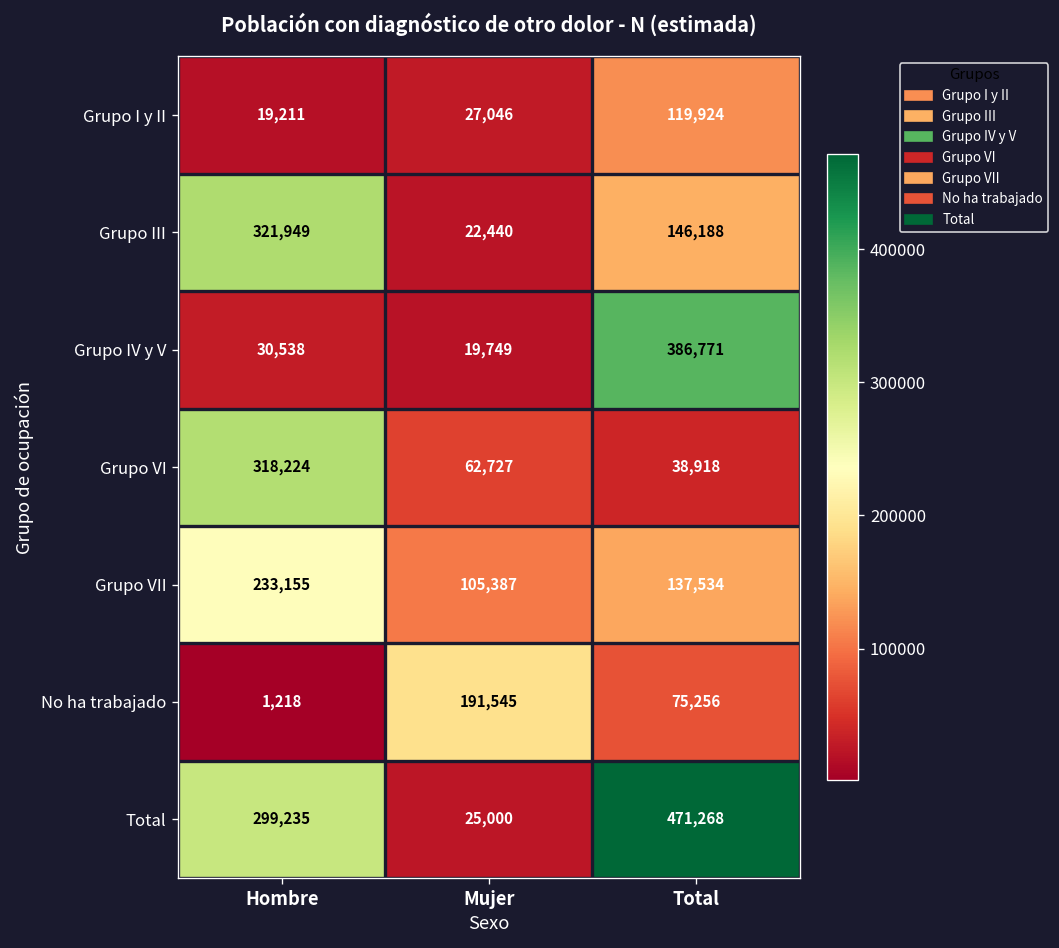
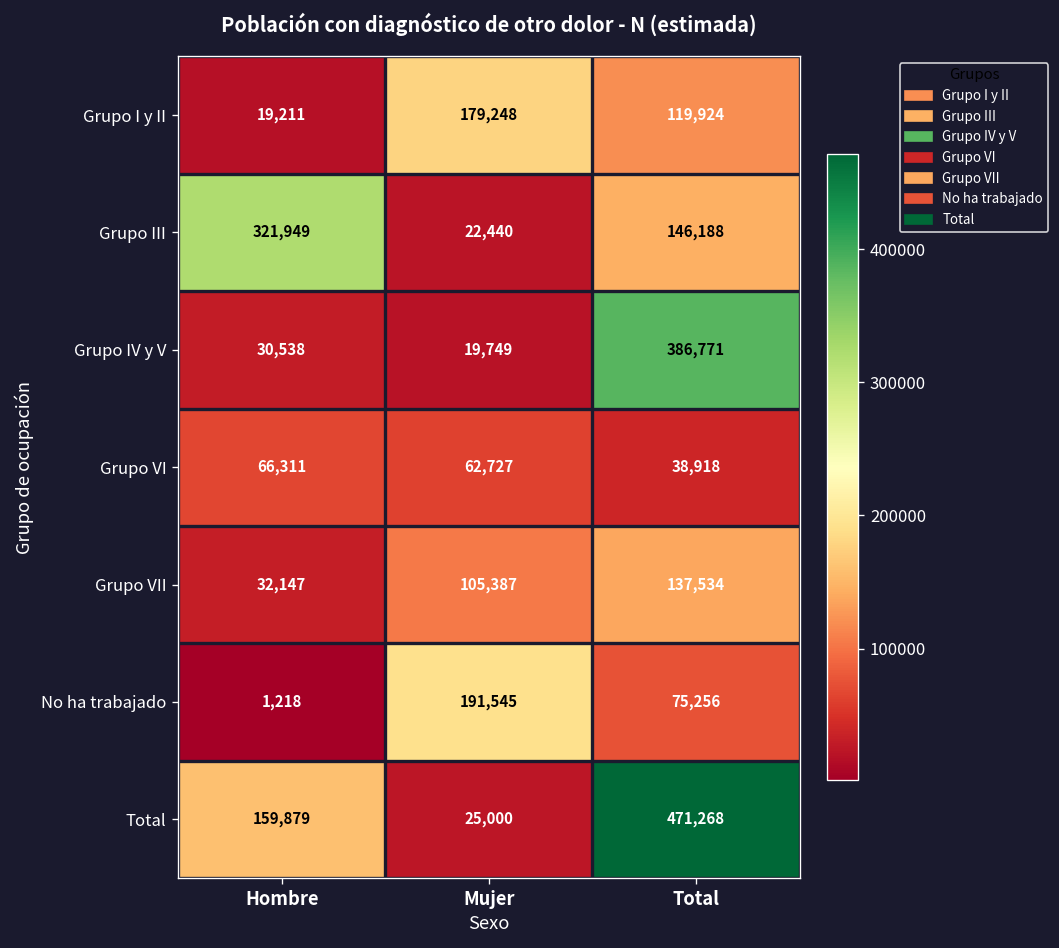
Grupo I y II, Mujer: 27,046 -> 179,248
Grupo VI, Hombre: 318,224 -> 66,311
Grupo VII, Hombre: 233,155 -> 32,147
Total, Hombre: 299,235 -> 159,879
